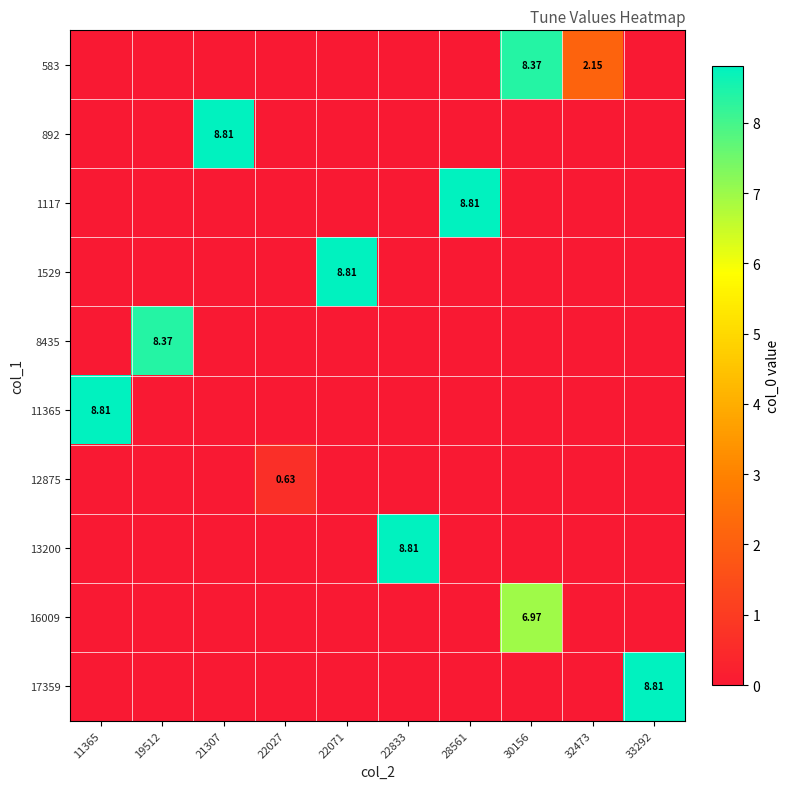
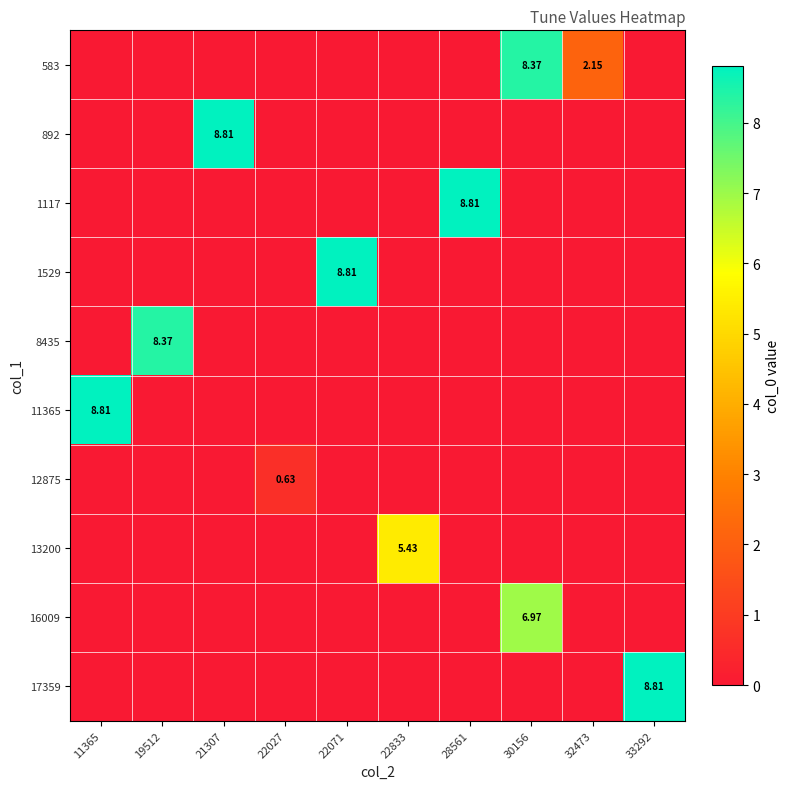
13200, 22833: 8.81 -> 5.43
